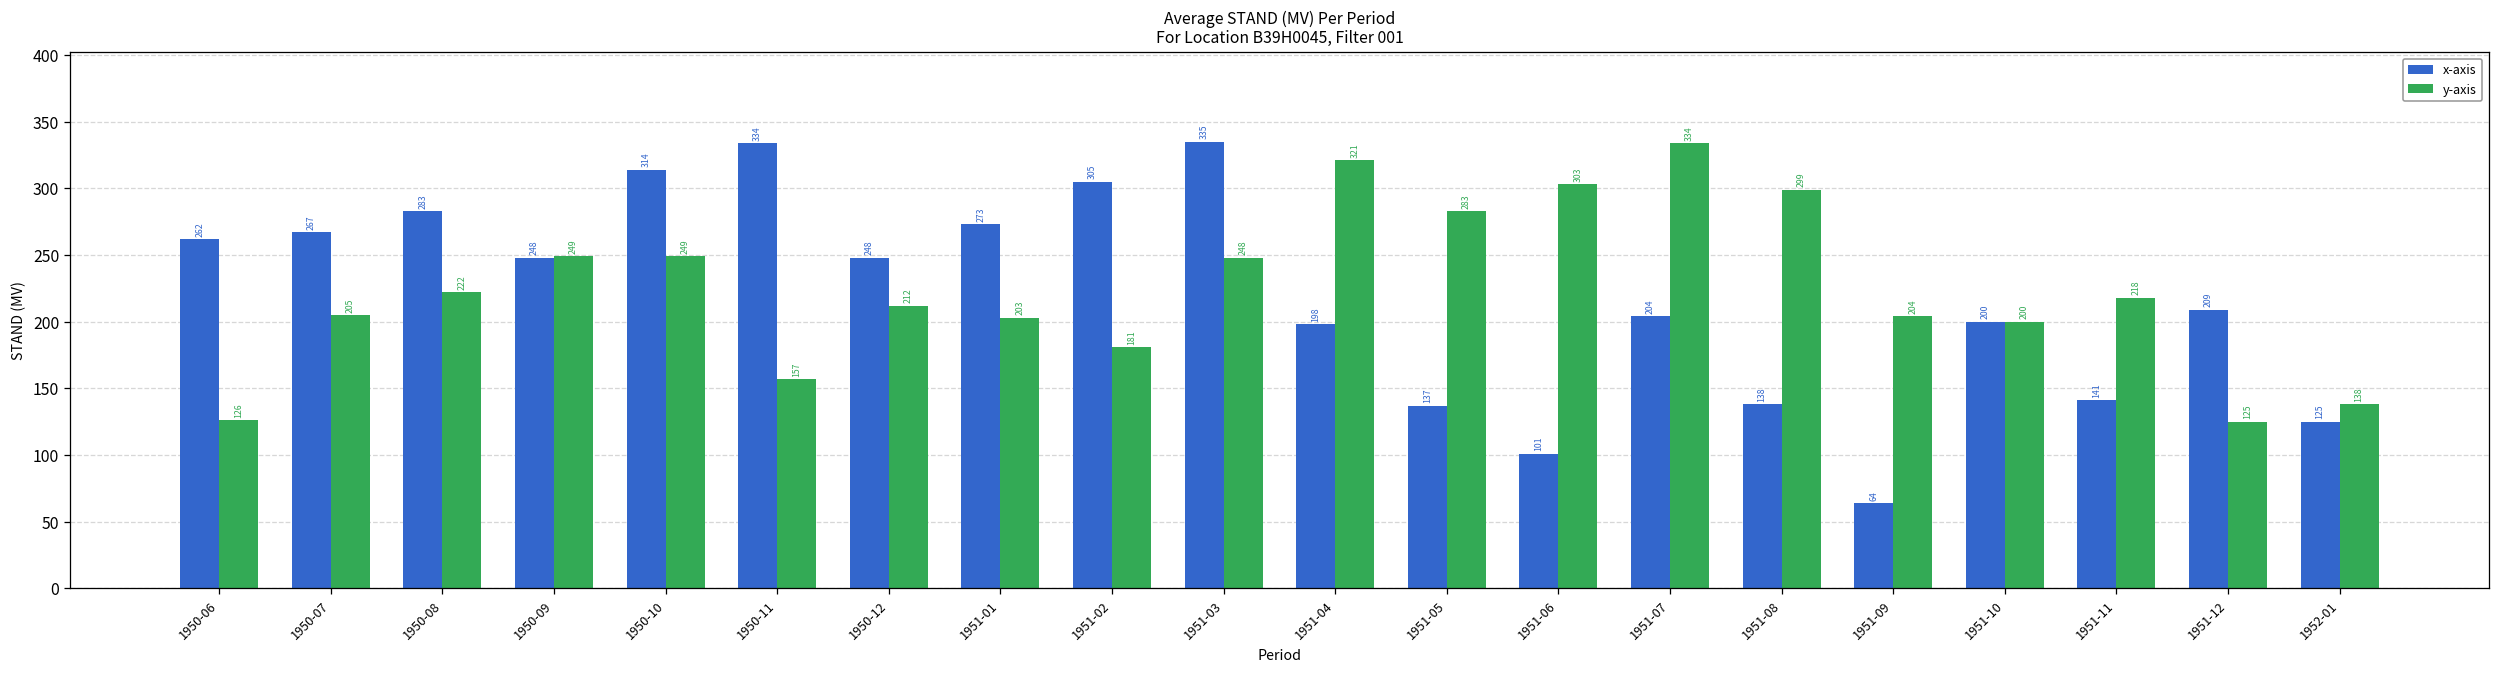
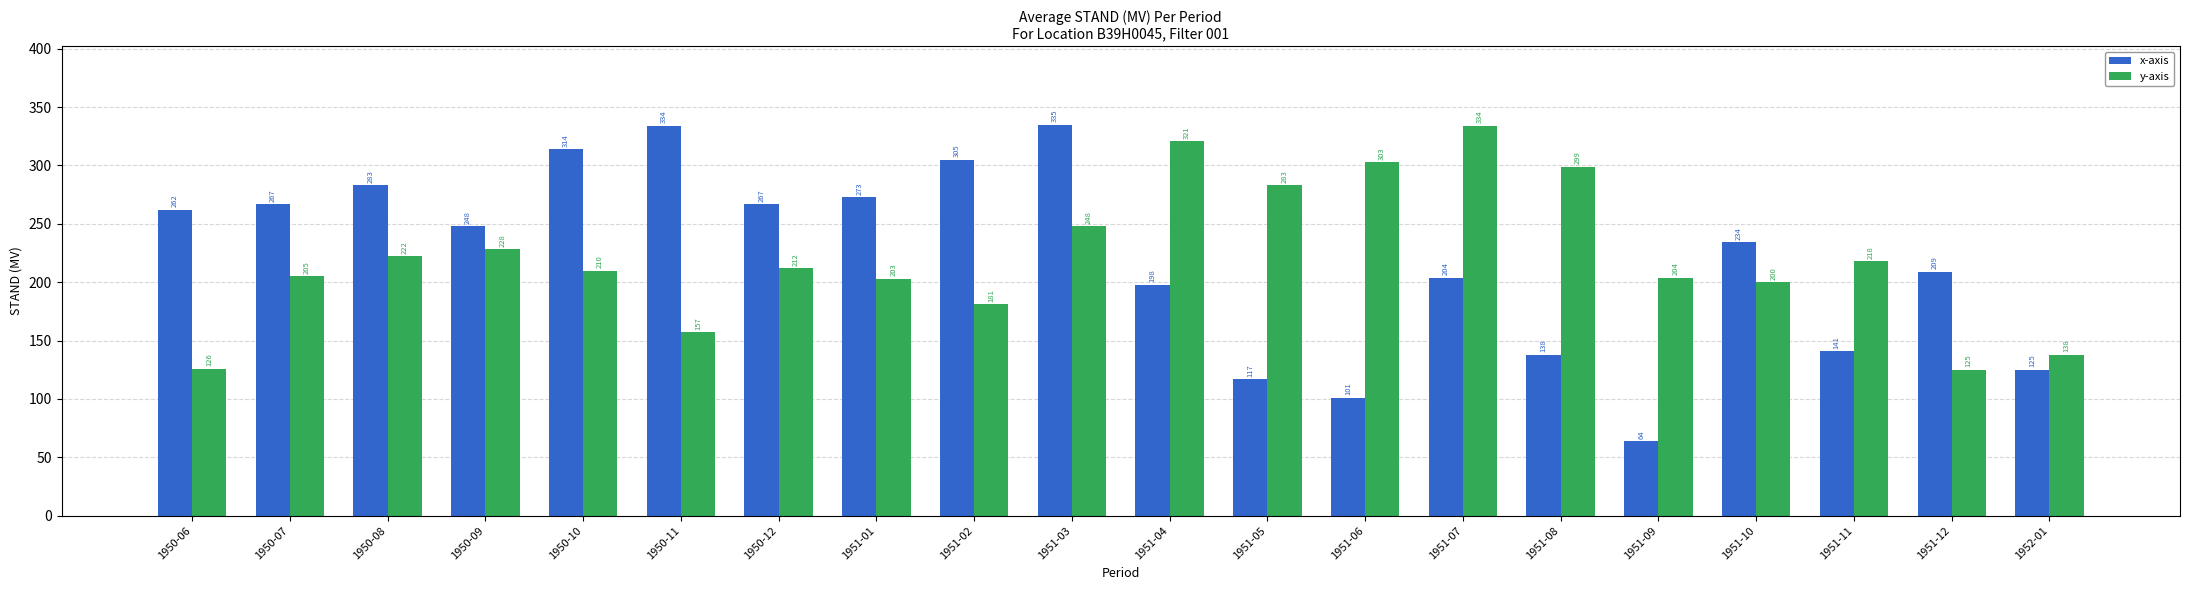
y-axis, 1950-09: 249 -> 228
y-axis, 1950-10: 249 -> 210
x-axis, 1950-12: 248 -> 267
x-axis, 1951-05: 137 -> 117
x-axis, 1951-10: 200 -> 234
